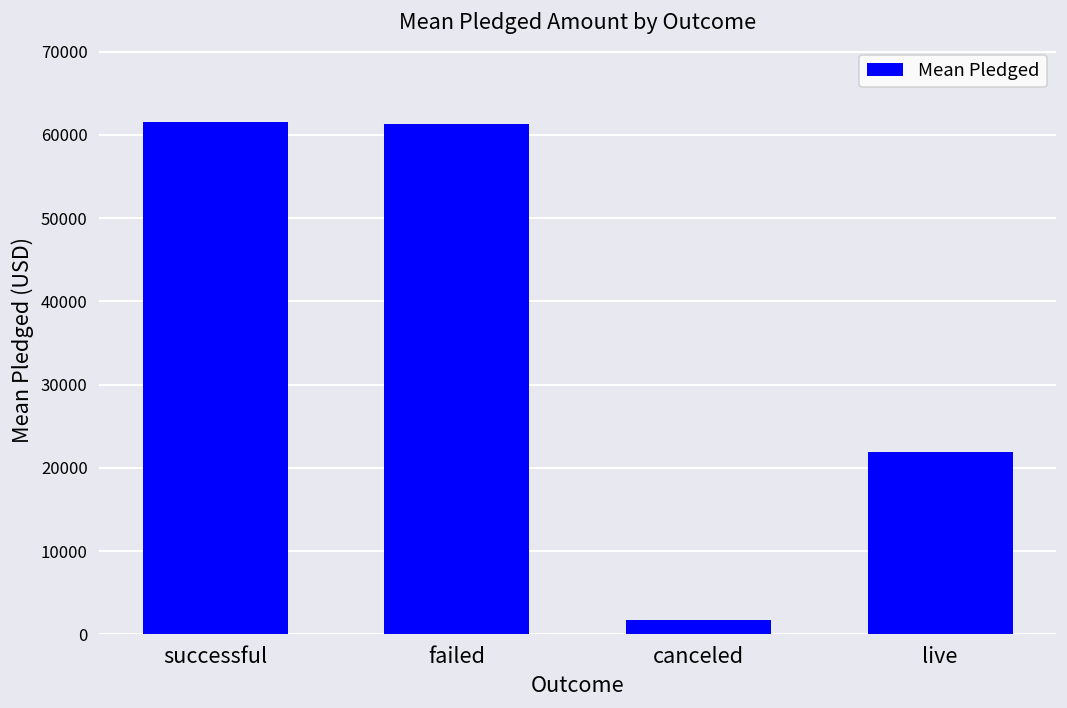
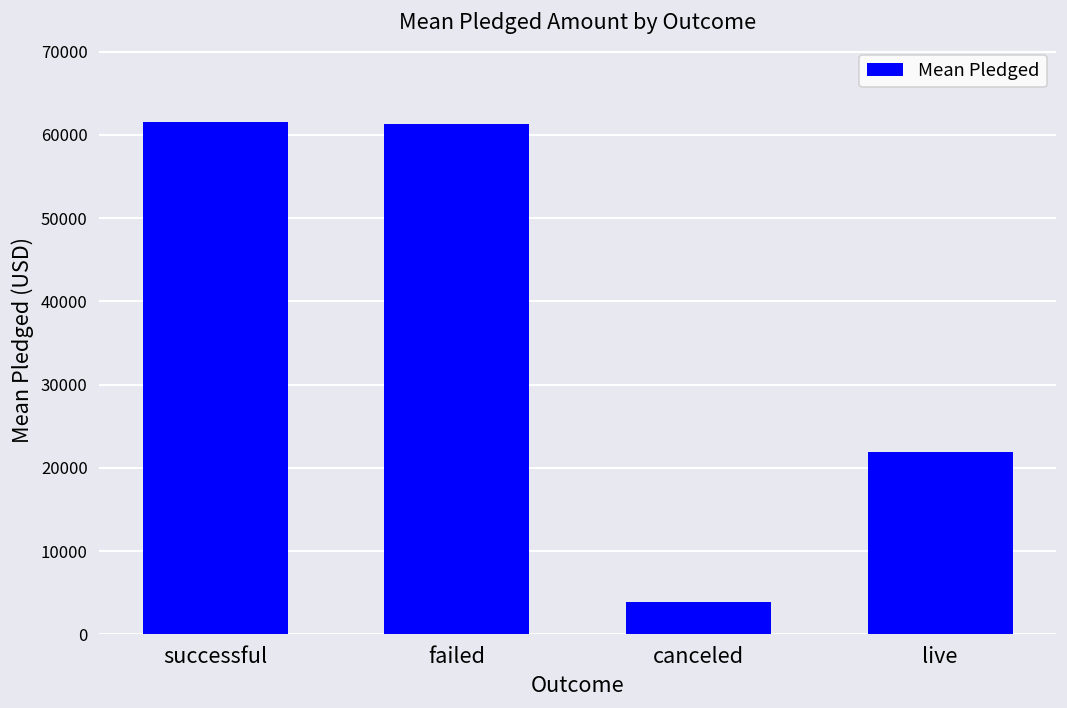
canceled: 2000 -> 4000
